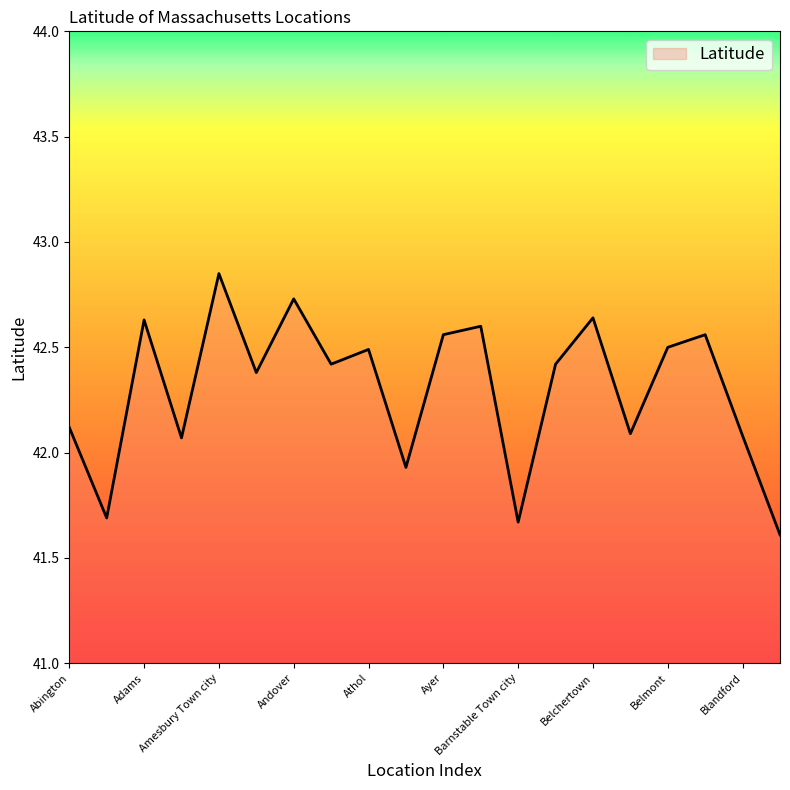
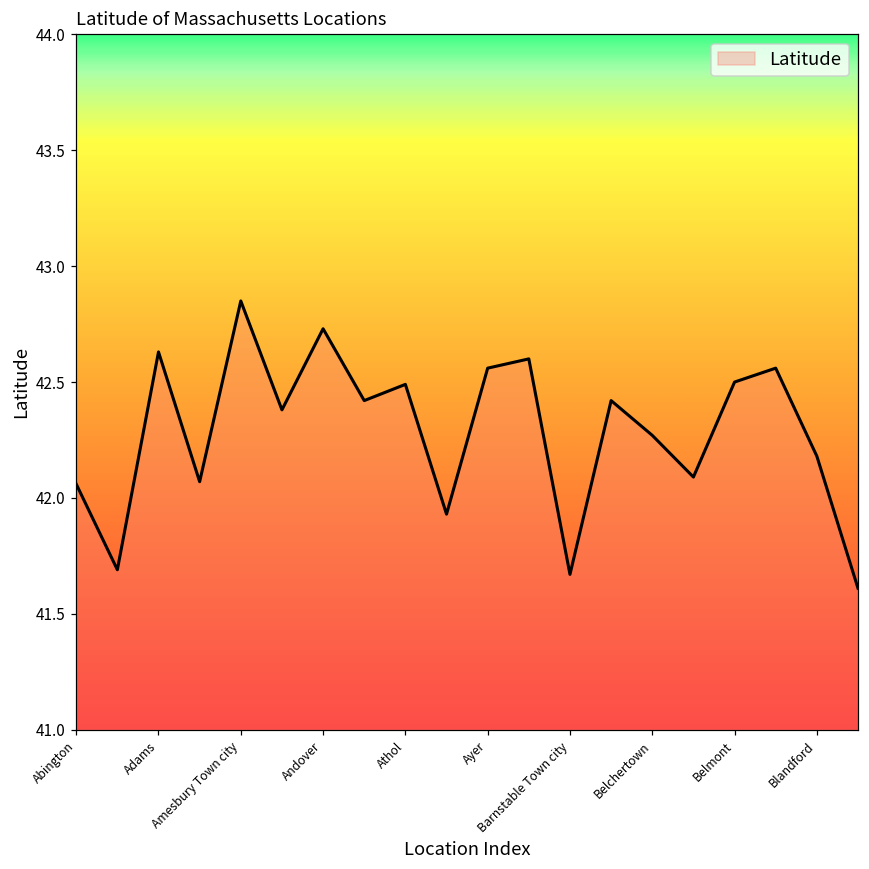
Abington: 42.12 -> 42.06
Belchertown: 42.64 -> 42.27
Blandford: 42.08 -> 42.18
